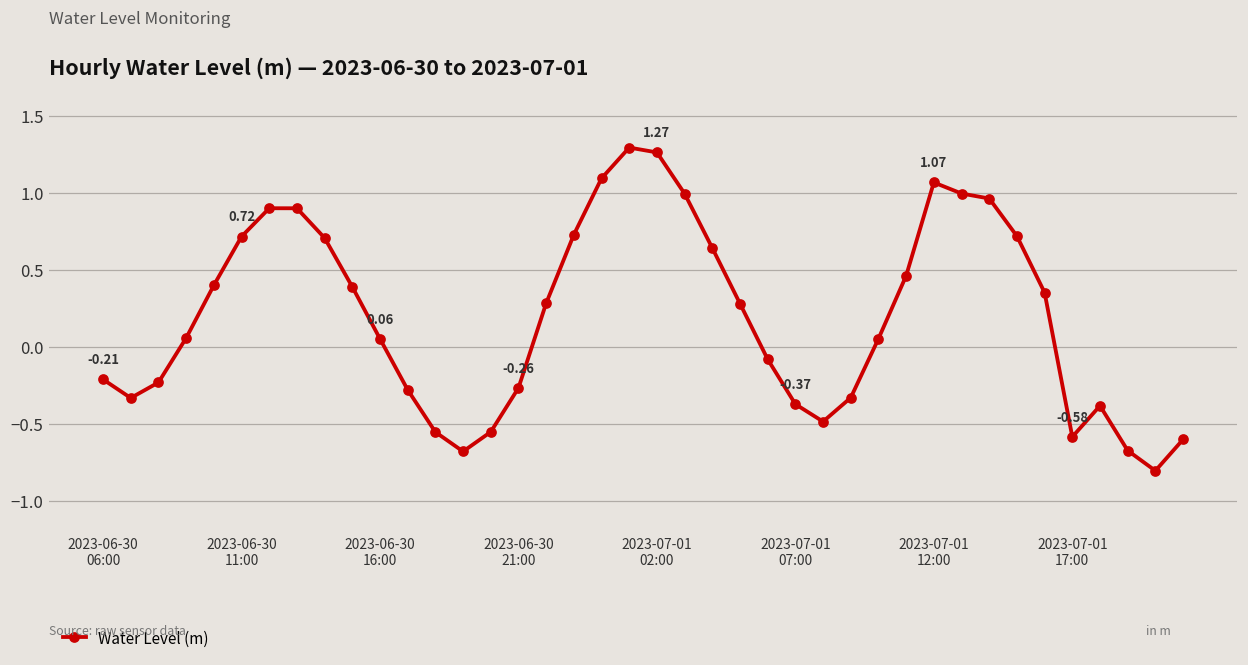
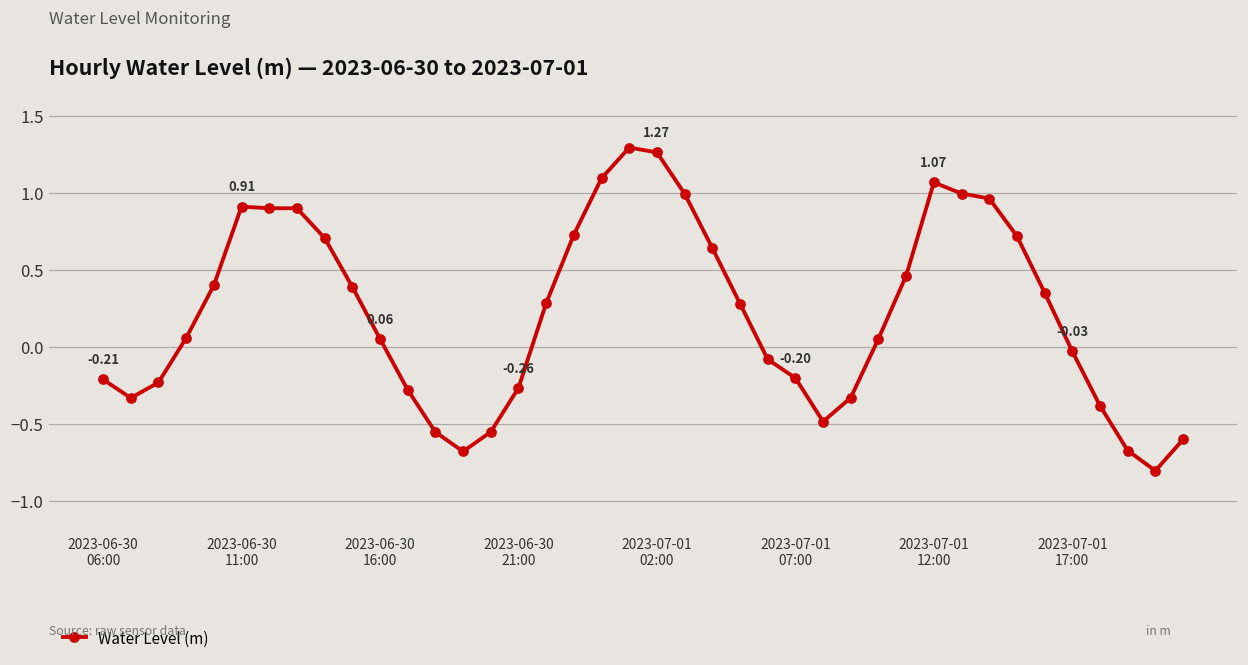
2023-06-30 11:00: 0.72 -> 0.91
2023-07-01 07:00: -0.37 -> -0.20
2023-07-01 17:00: -0.58 -> -0.03
